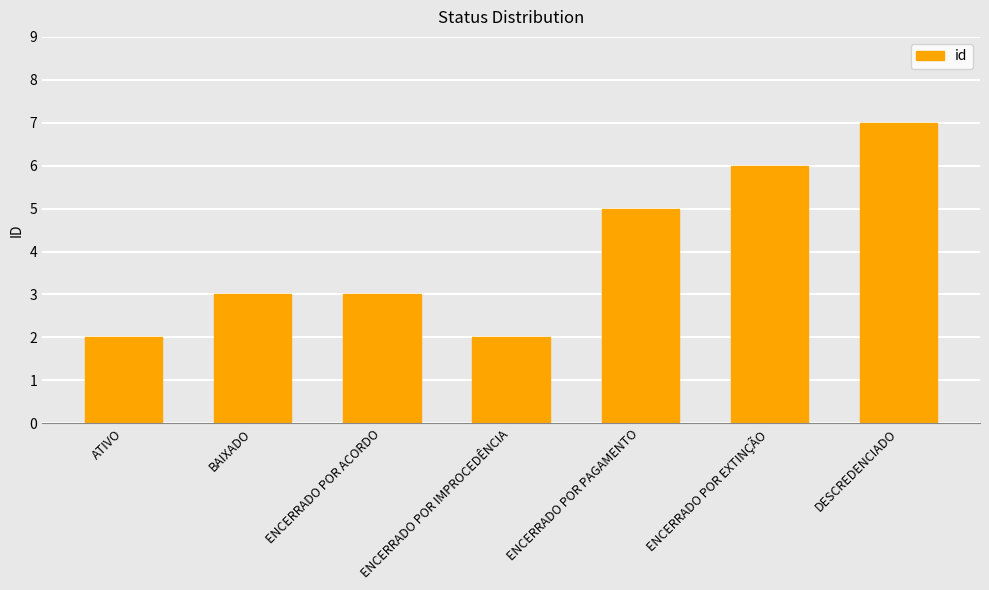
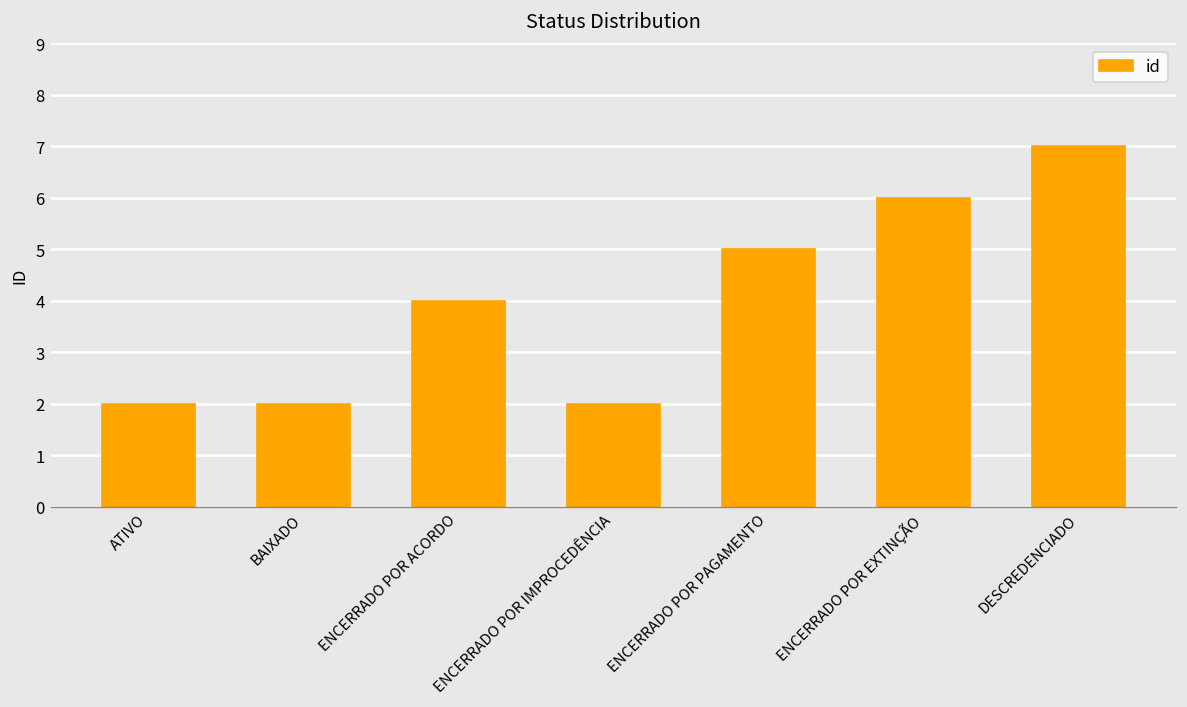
BAIXADO: 3 -> 2
ENCERRADO POR ACORDO: 3 -> 4
